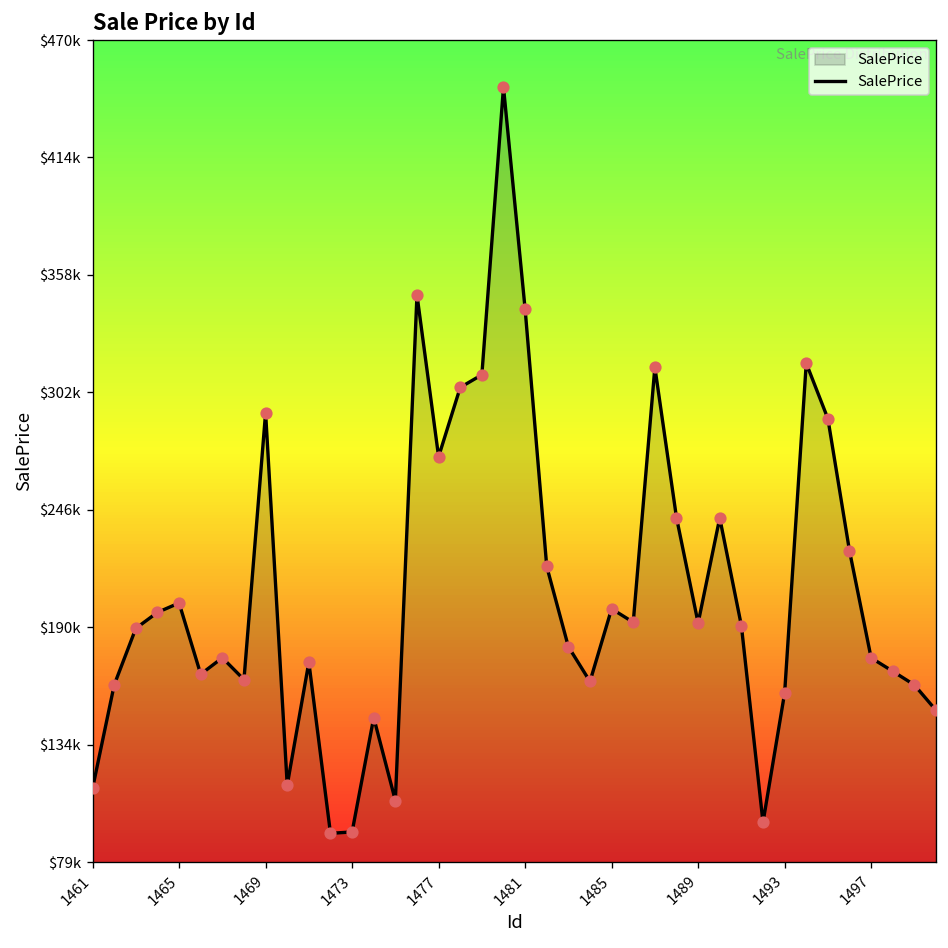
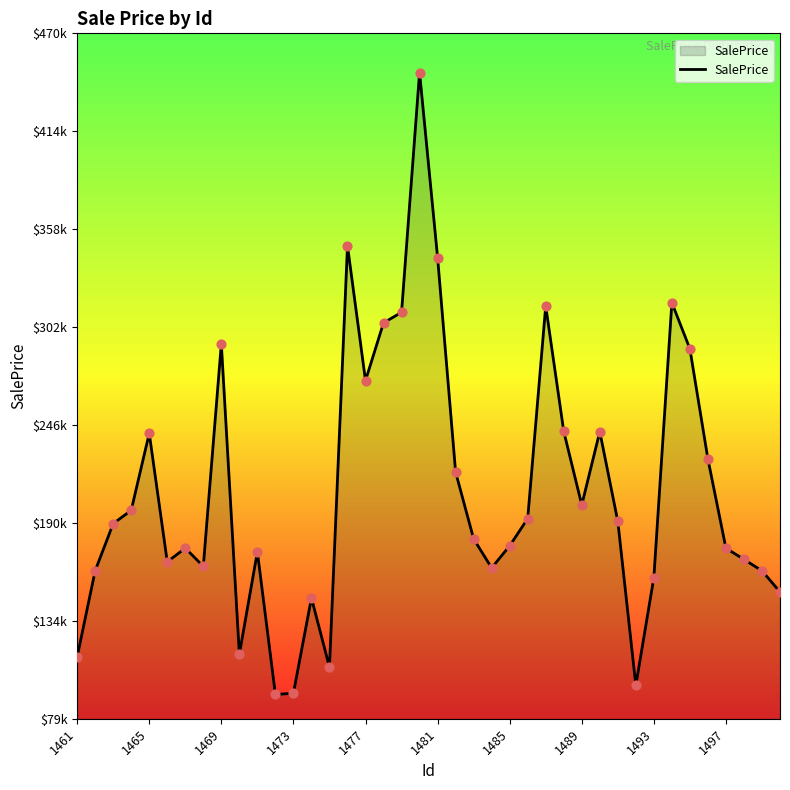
1465: $202000 -> $241000
1485: $199000 -> $177000
1489: $192000 -> $201000
